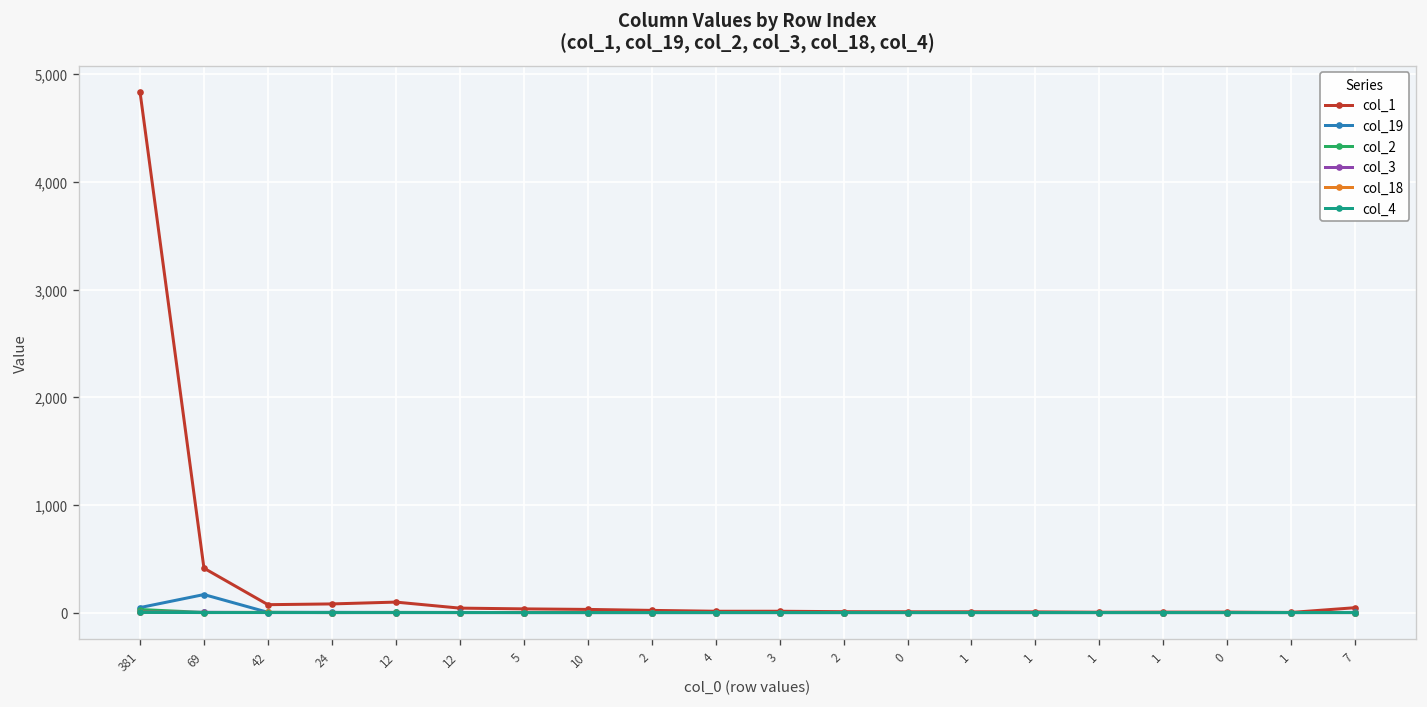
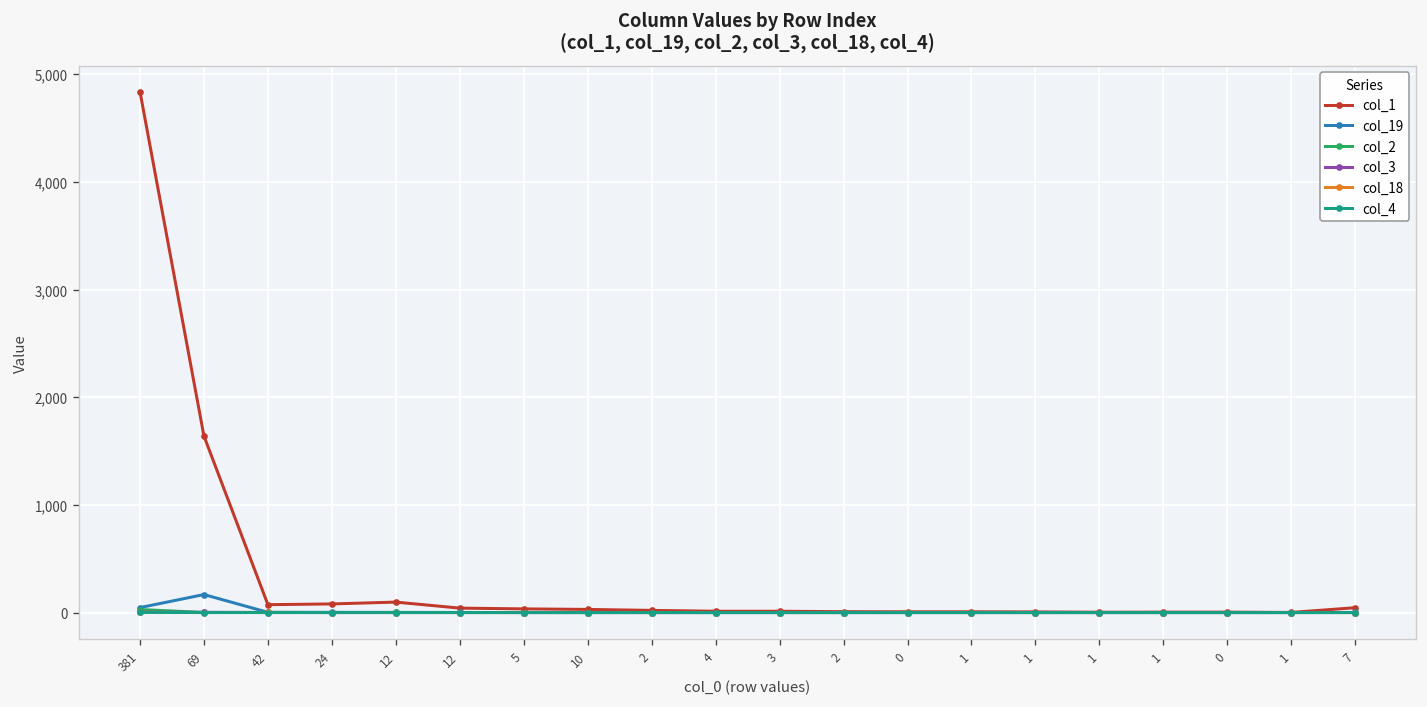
col_1, 69: 400 -> 1,600
